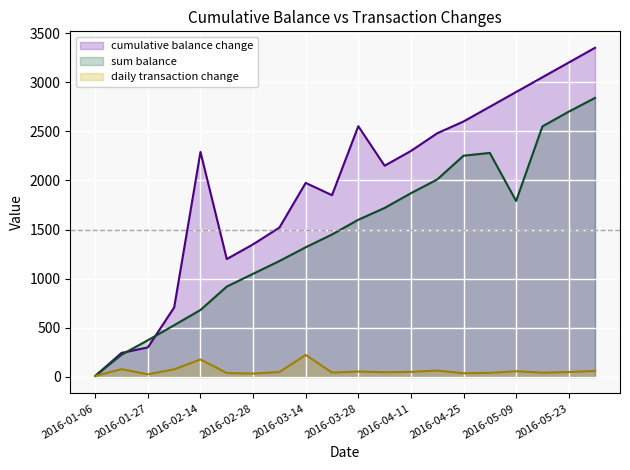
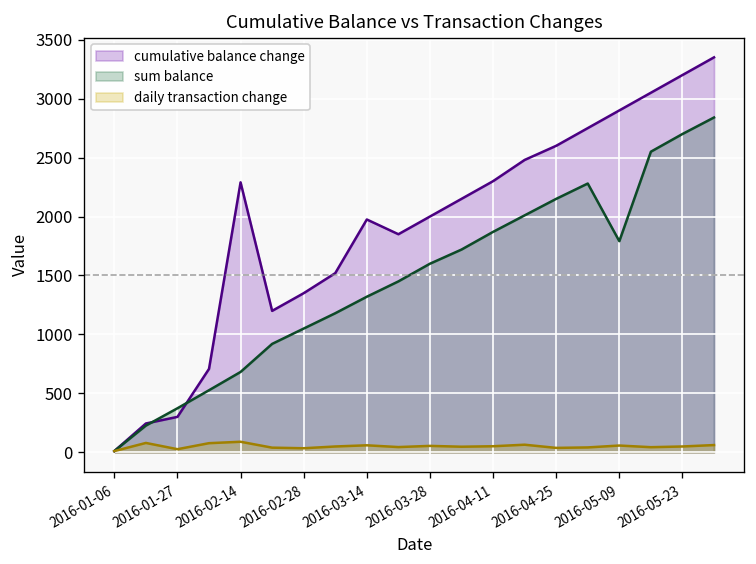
daily transaction change, 2016-02-14: 200 -> 100
daily transaction change, 2016-03-14: 200 -> 100
cumulative balance change, 2016-03-28: 2600 -> 2000
sum balance, 2016-04-25: 2300 -> 2200
